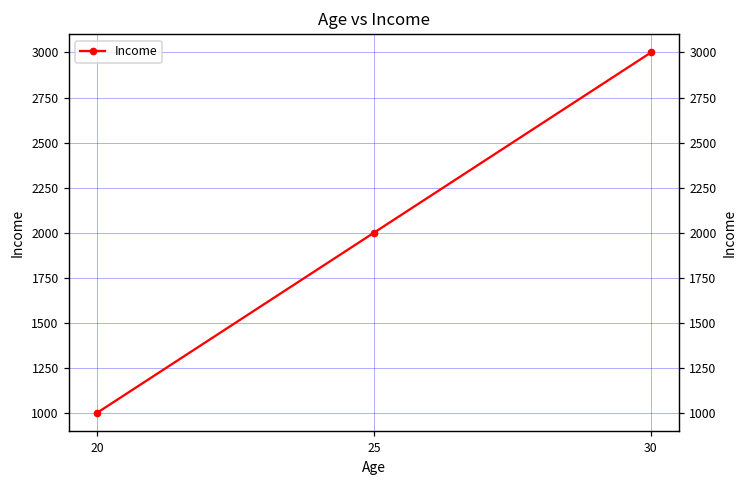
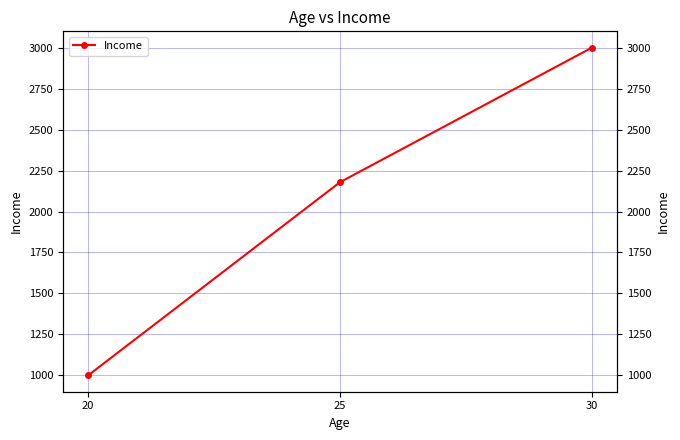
25: 2000 -> 2180
